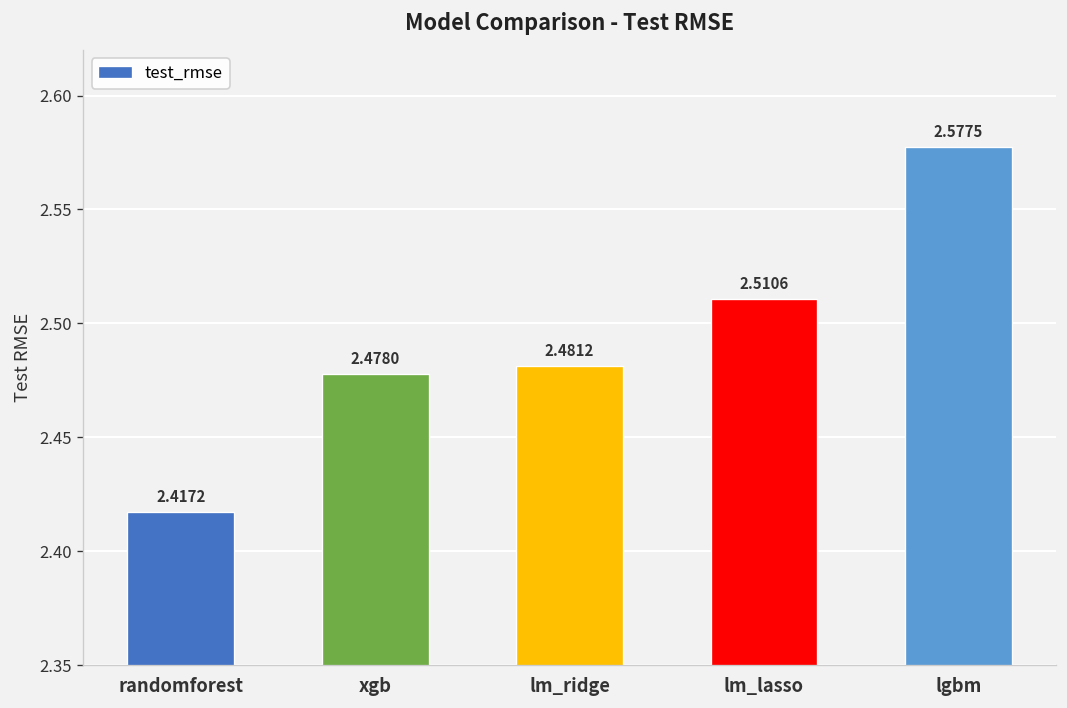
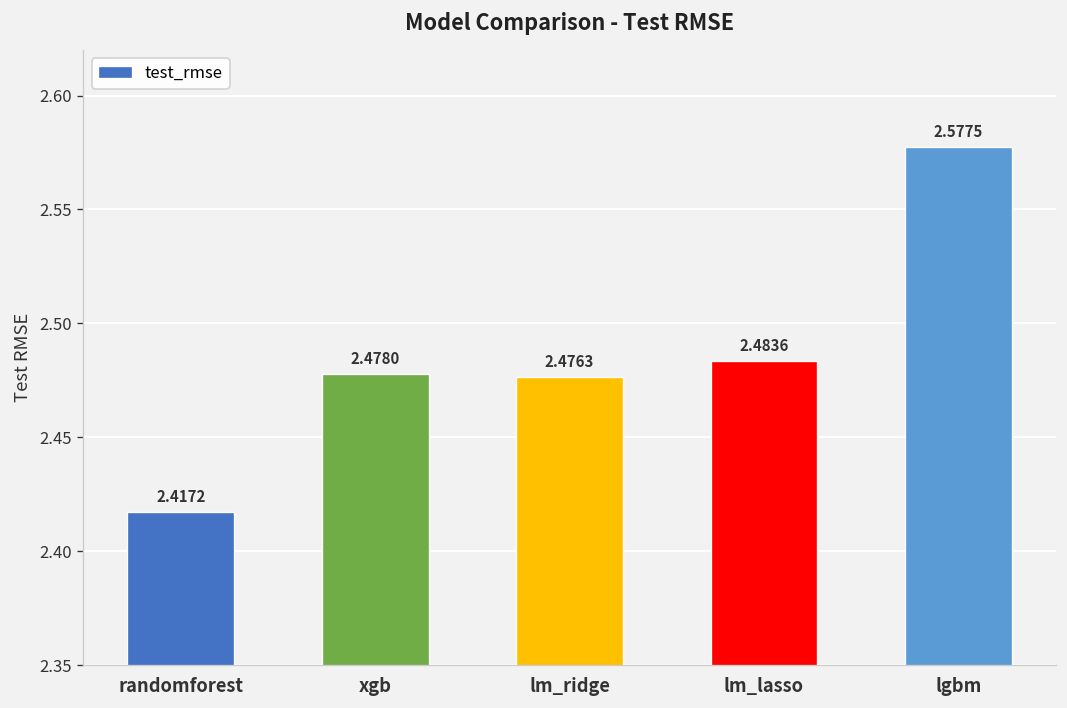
lm_ridge: 2.4812 -> 2.4763
lm_lasso: 2.5106 -> 2.4836
